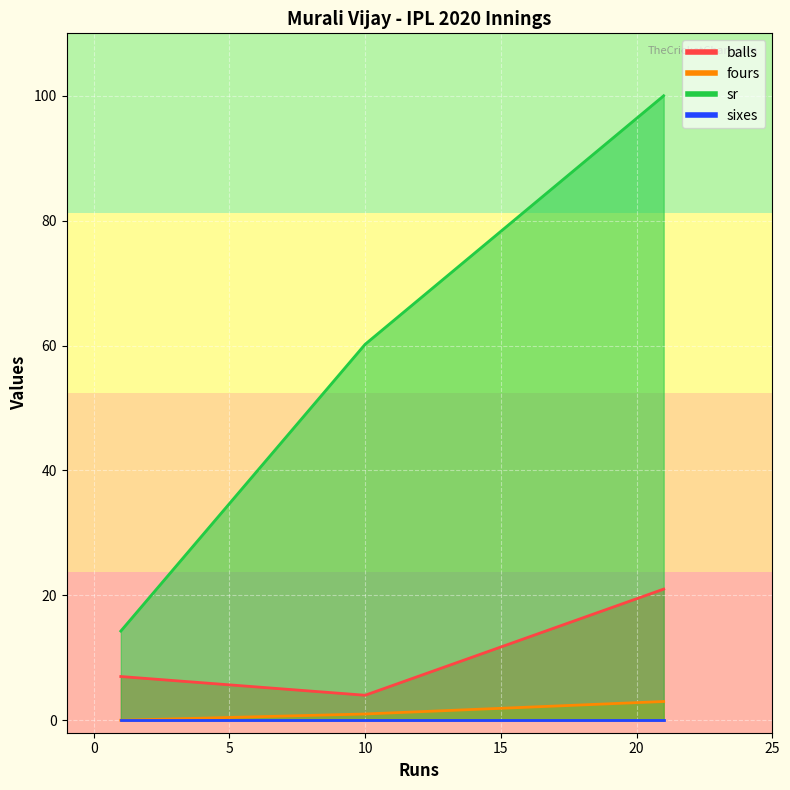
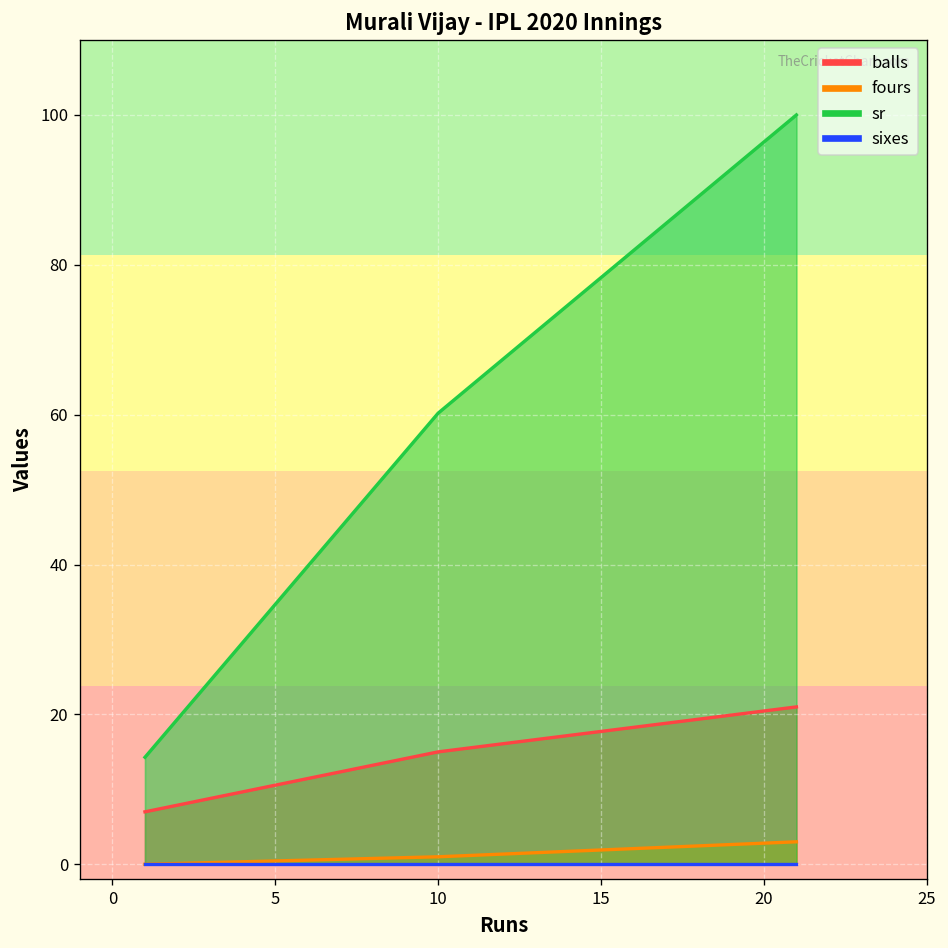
balls, 10: 4 -> 15
